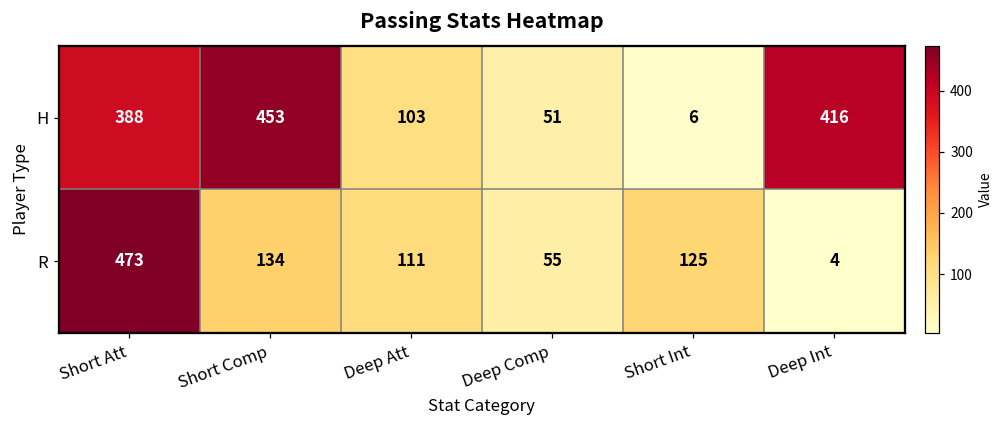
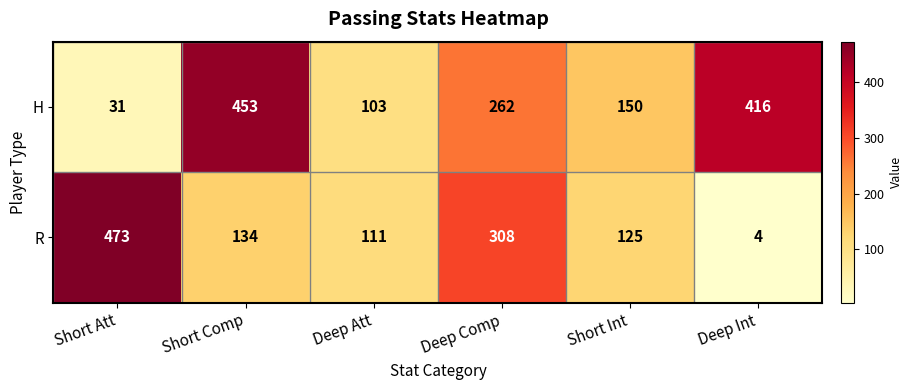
H, Short Att: 388 -> 31
H, Deep Comp: 51 -> 262
H, Short Int: 6 -> 150
R, Deep Comp: 55 -> 308
